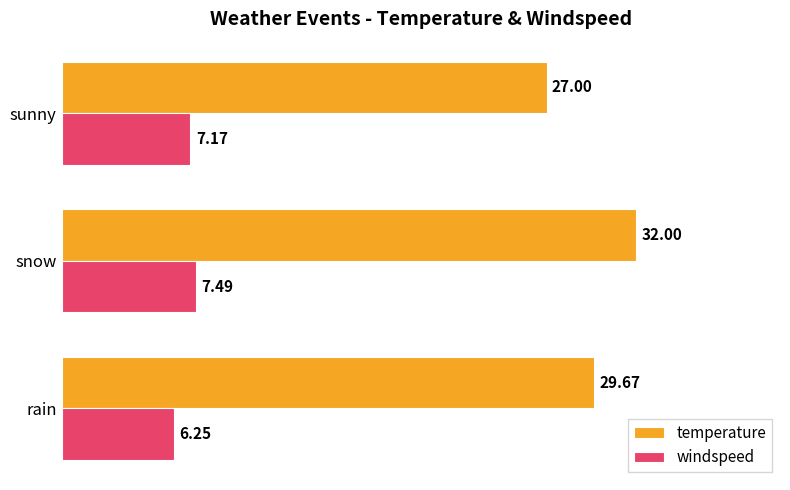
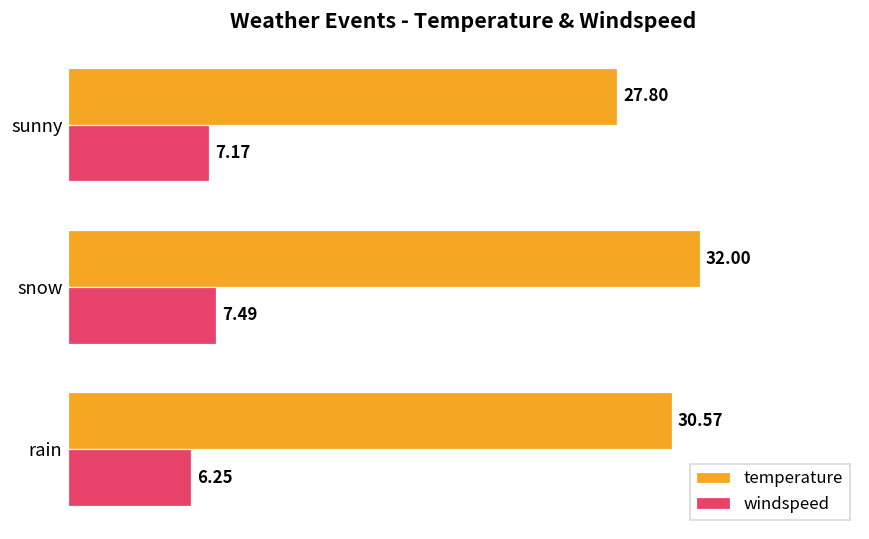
temperature, sunny: 27.00 -> 27.80
temperature, rain: 29.67 -> 30.57
